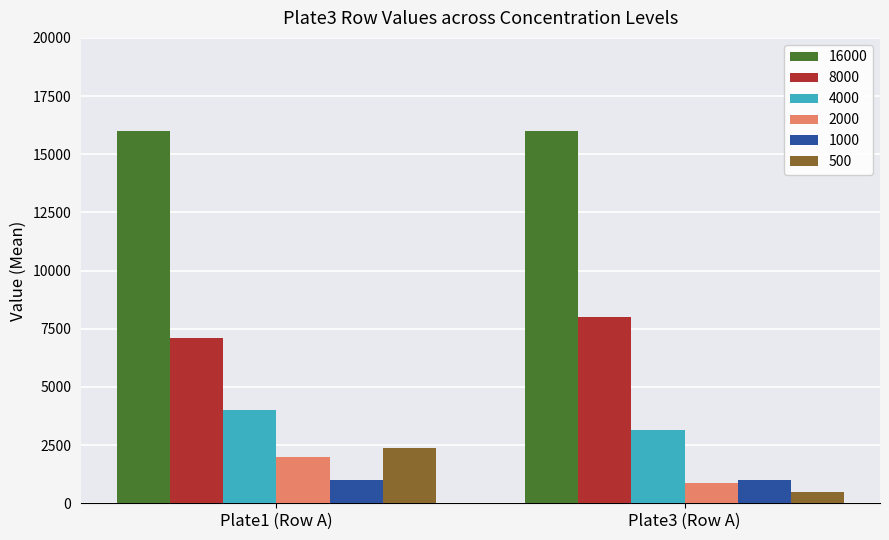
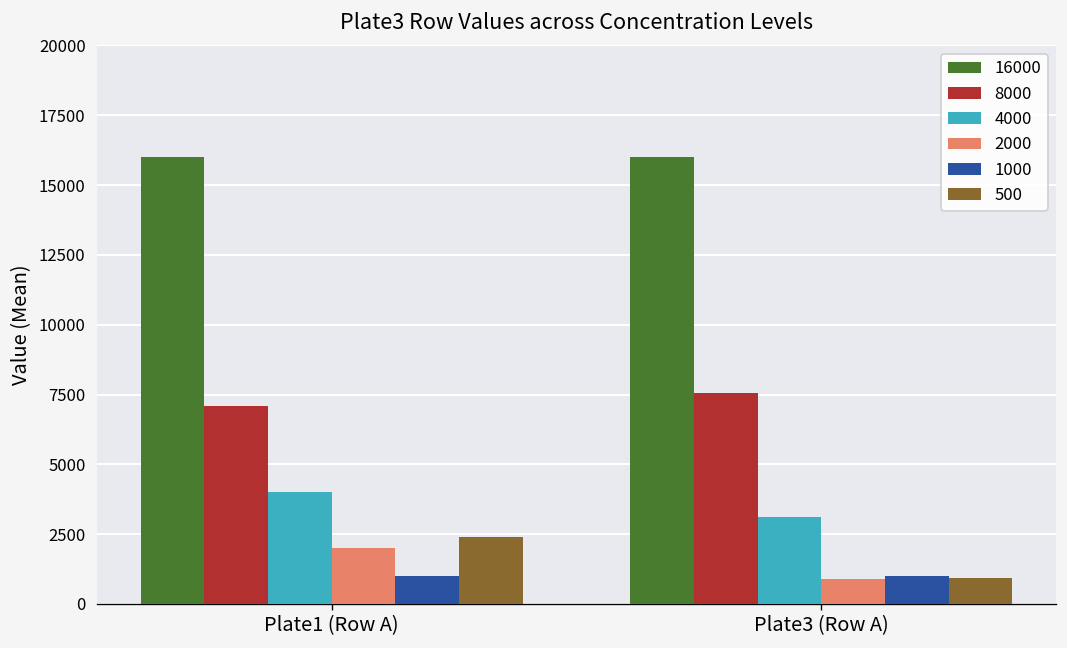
8000, Plate3 (Row A): 8000 -> 7500
500, Plate3 (Row A): 500 -> 900
